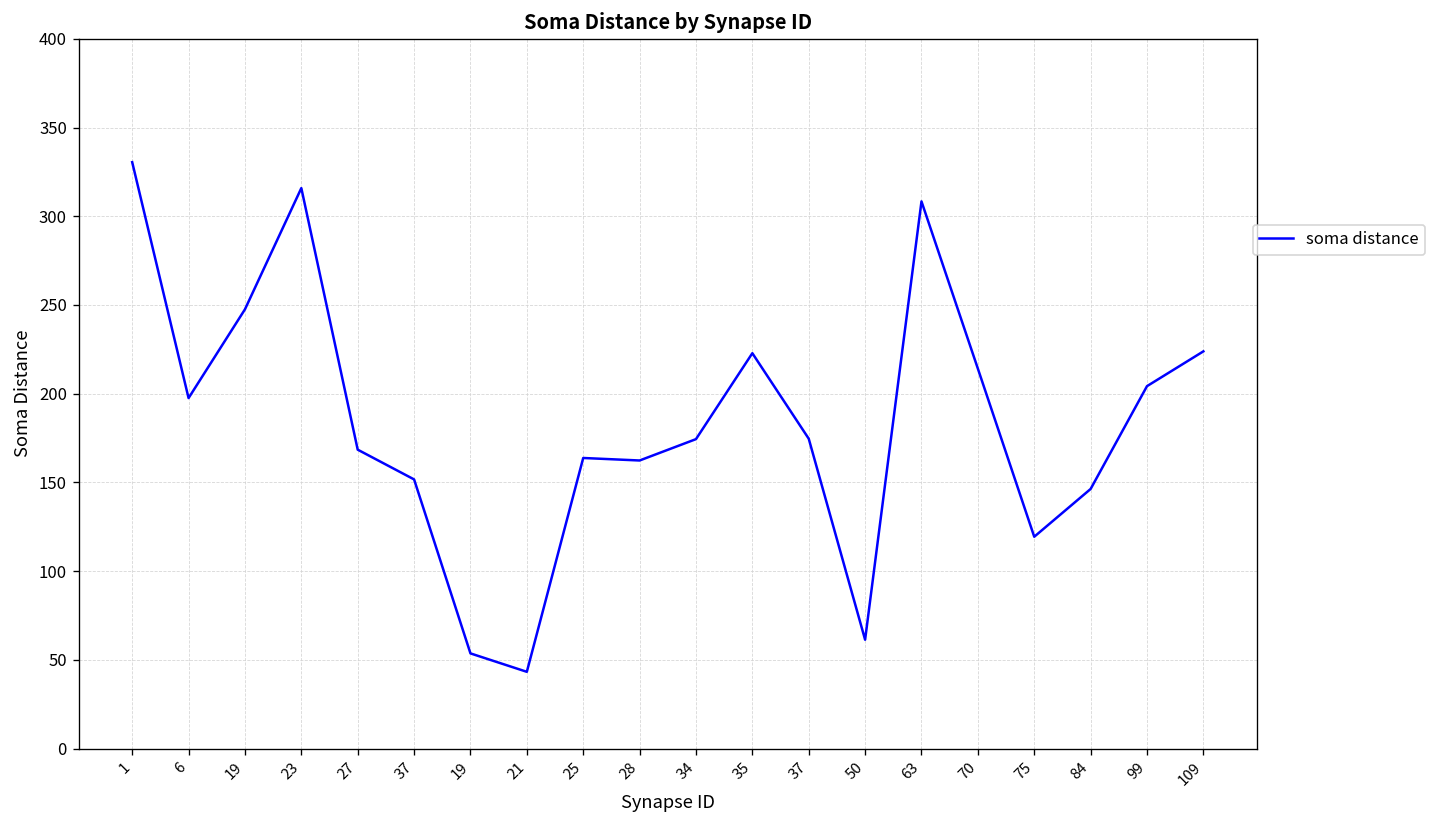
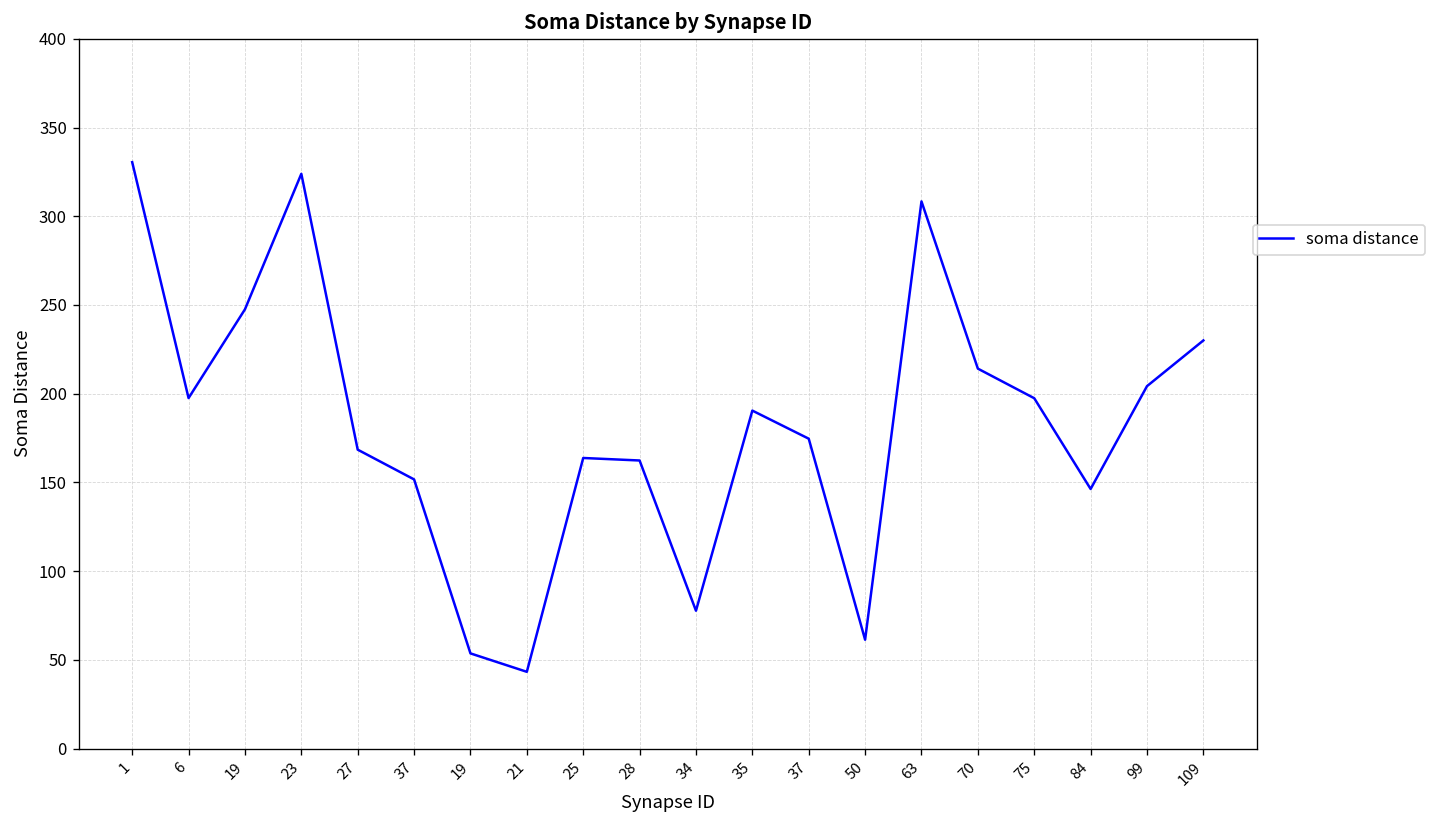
23: 316 -> 324
34: 174 -> 78
35: 223 -> 190
75: 119 -> 197
109: 224 -> 230
